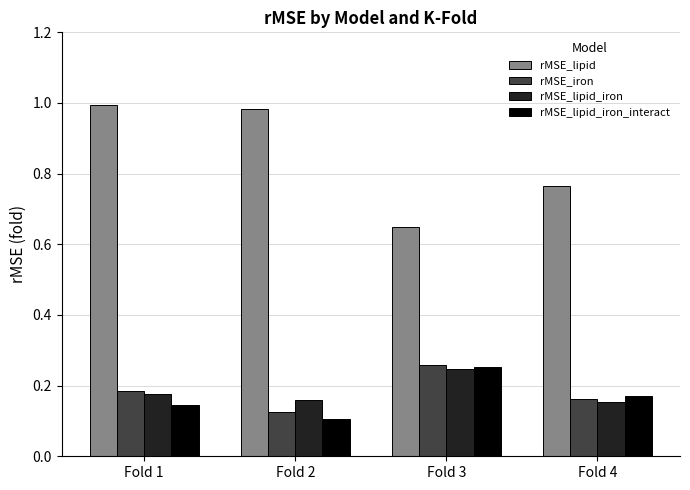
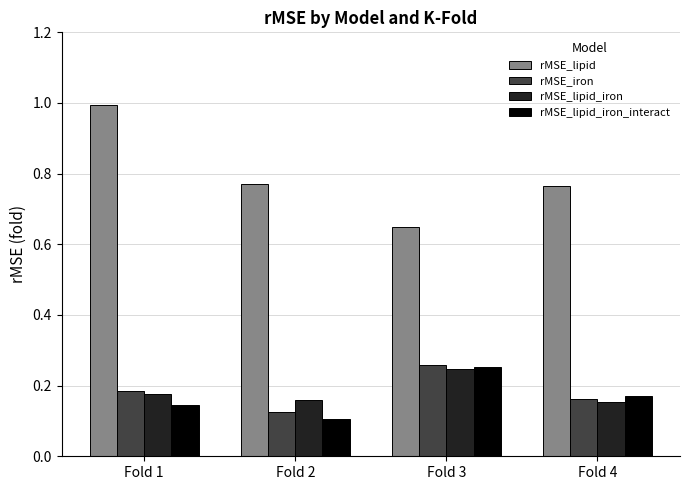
rMSE_lipid, Fold 2: 0.98 -> 0.77
